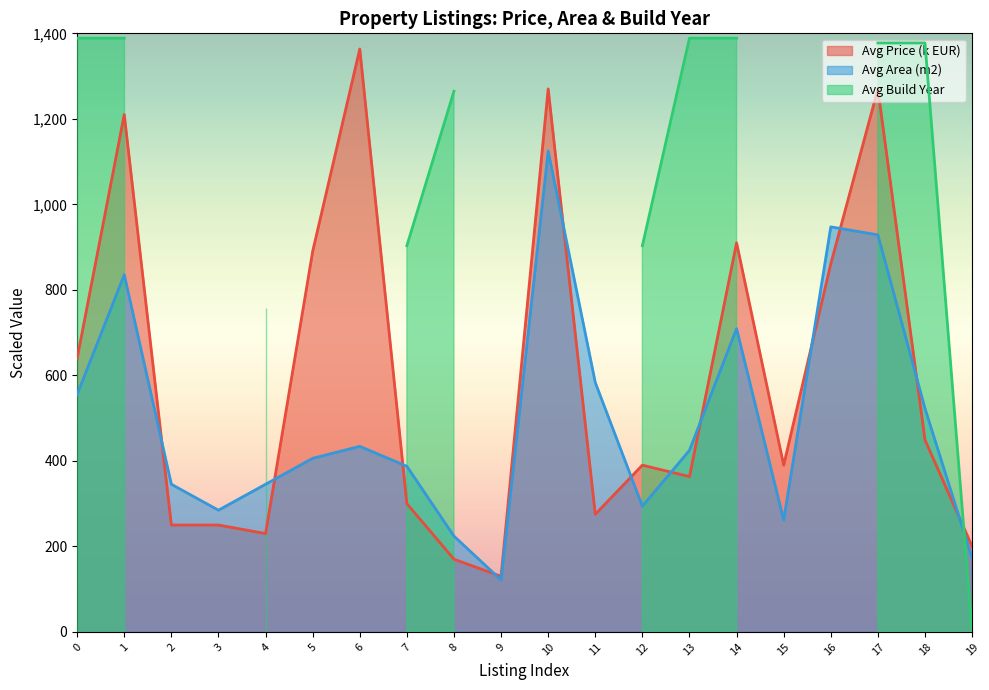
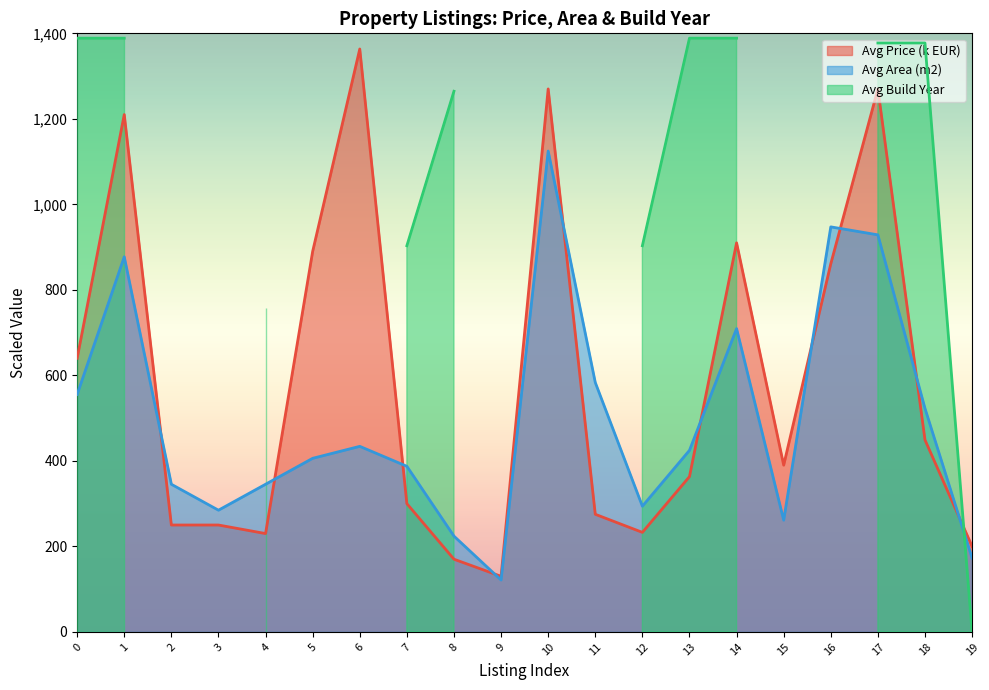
Avg Area (m2), 1: 840 -> 880
Avg Price (k EUR), 12: 390 -> 230
